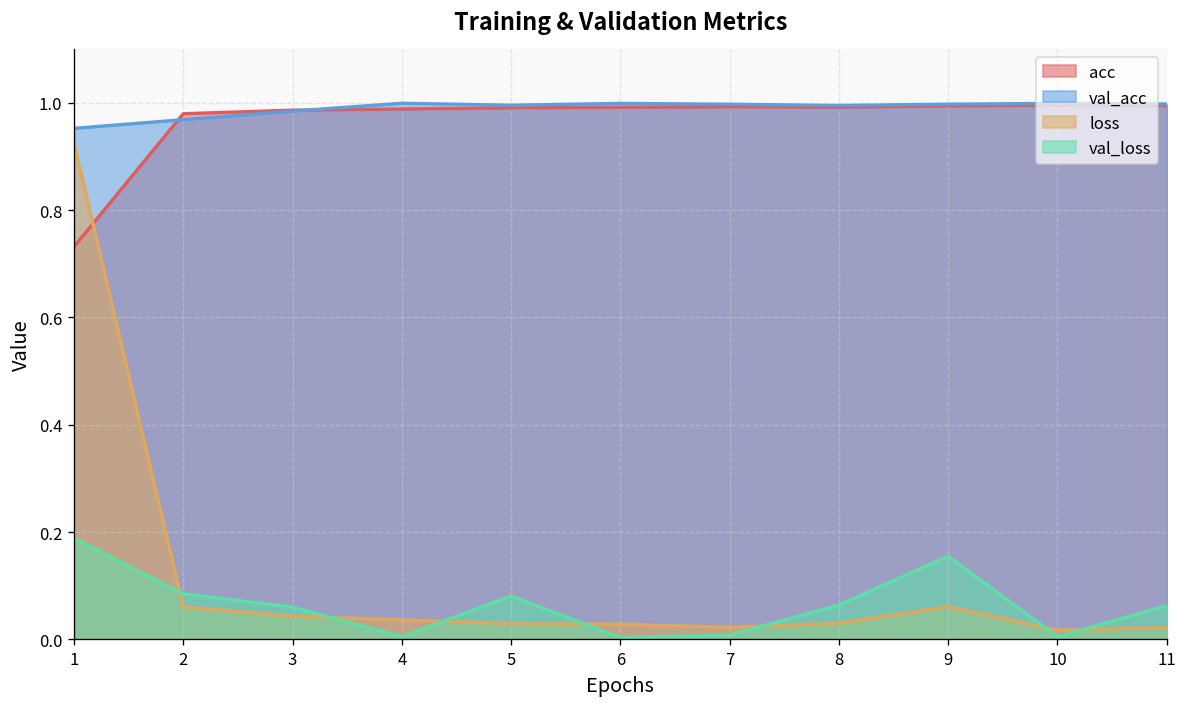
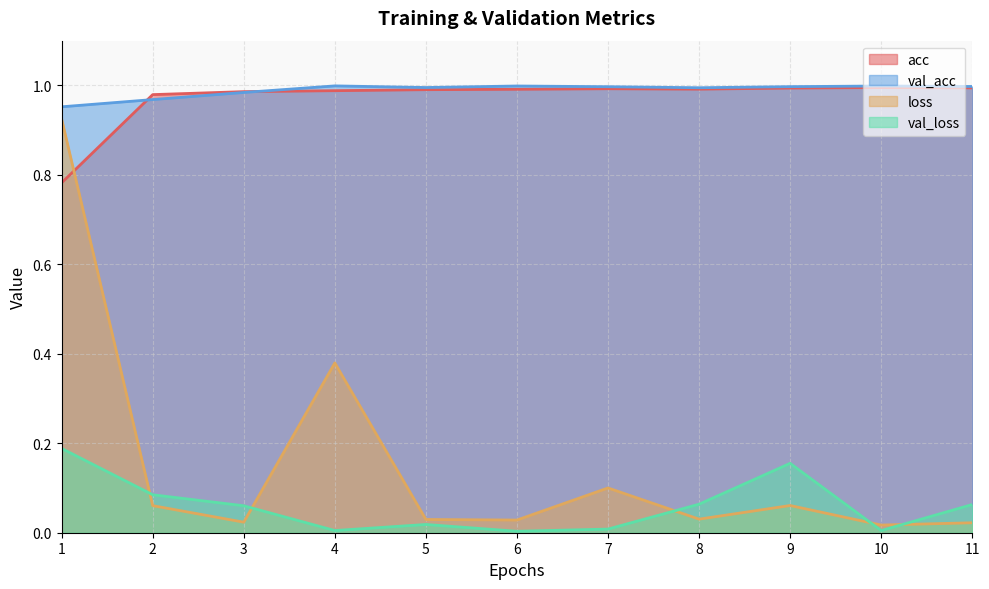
acc, 1: 0.73 -> 0.78
loss, 3: 0.04 -> 0.02
loss, 4: 0.04 -> 0.38
val_loss, 5: 0.08 -> 0.02
loss, 7: 0.02 -> 0.10
